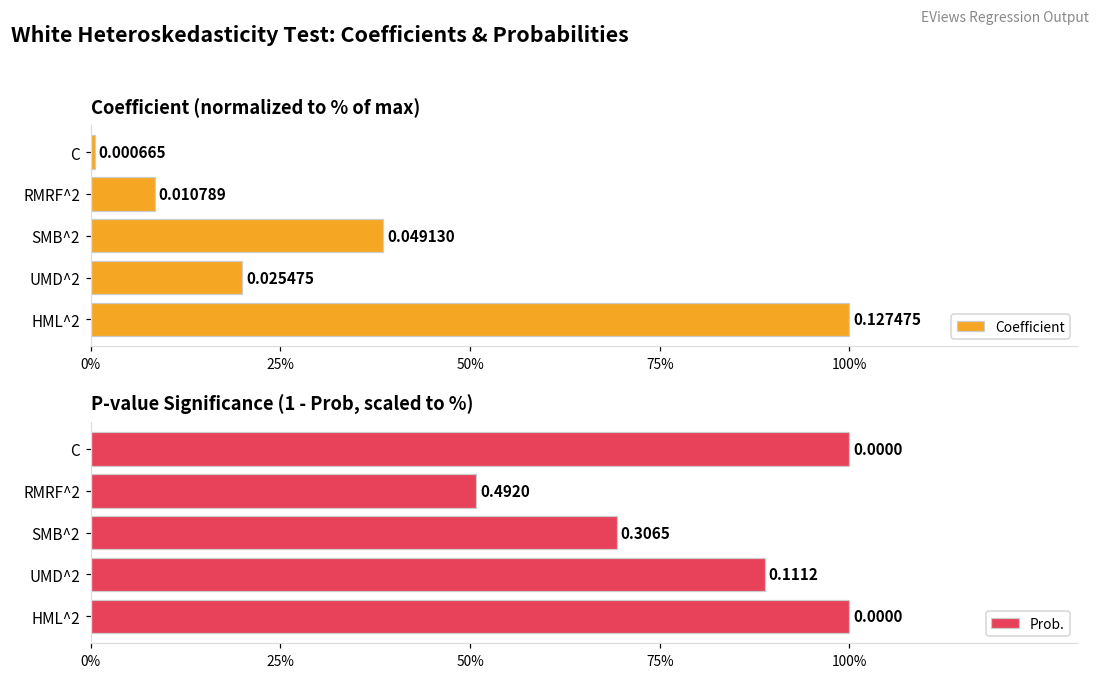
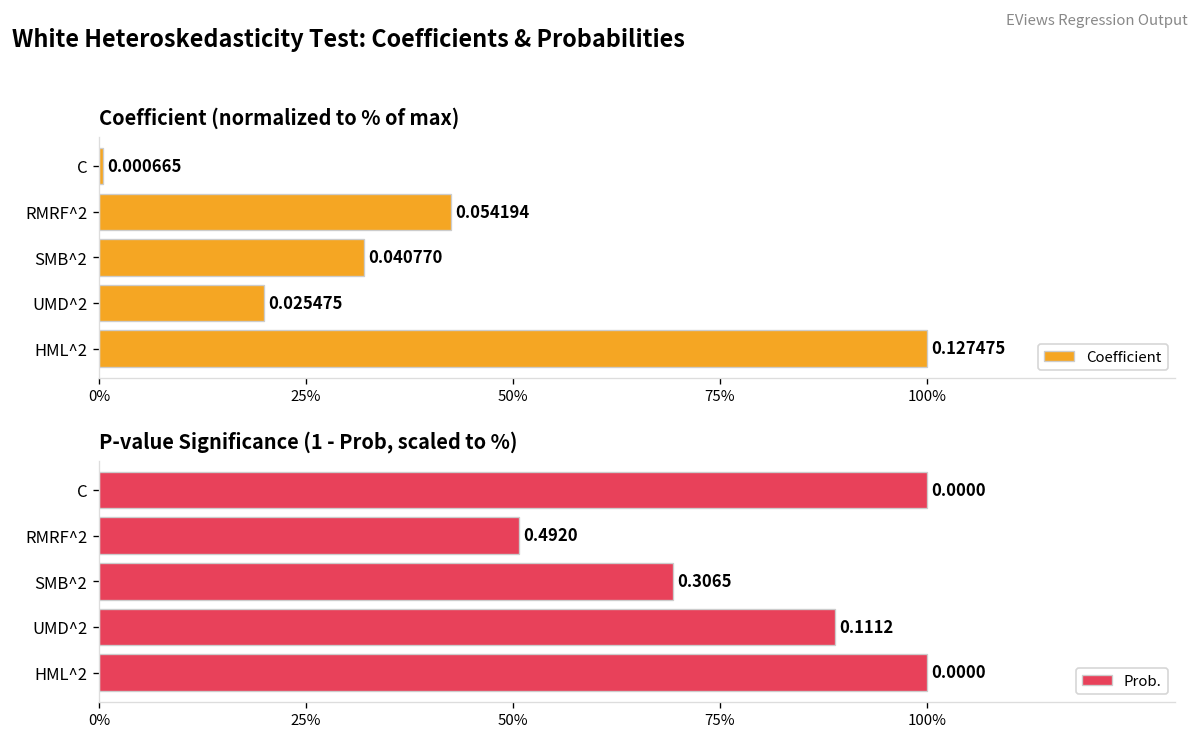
Coefficient (normalized to % of max), RMRF^2: 0.010789 -> 0.054194
Coefficient (normalized to % of max), SMB^2: 0.049130 -> 0.040770
